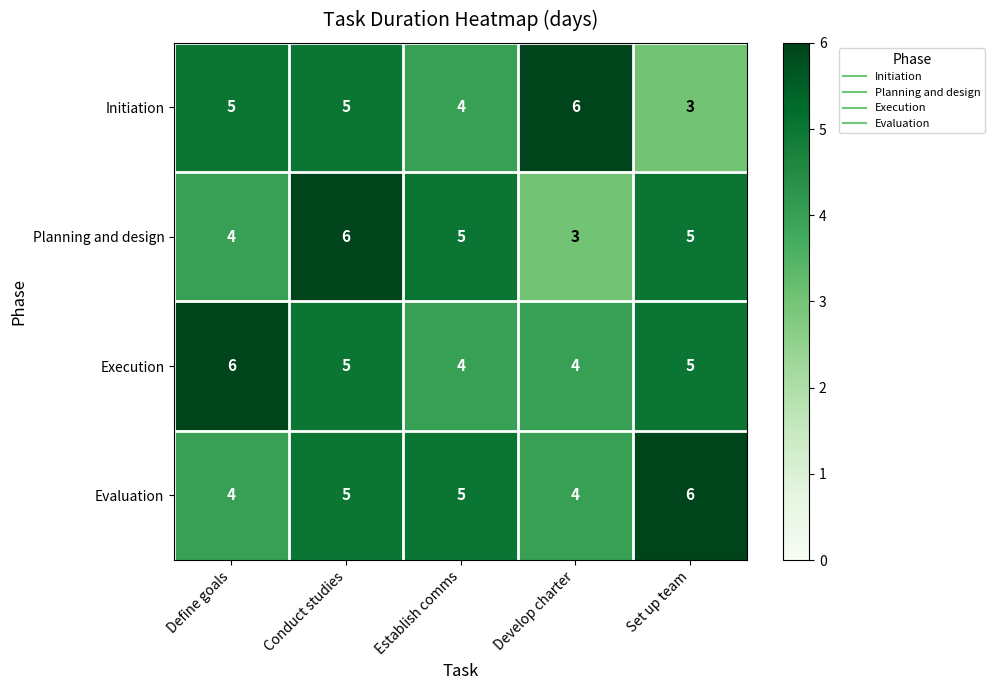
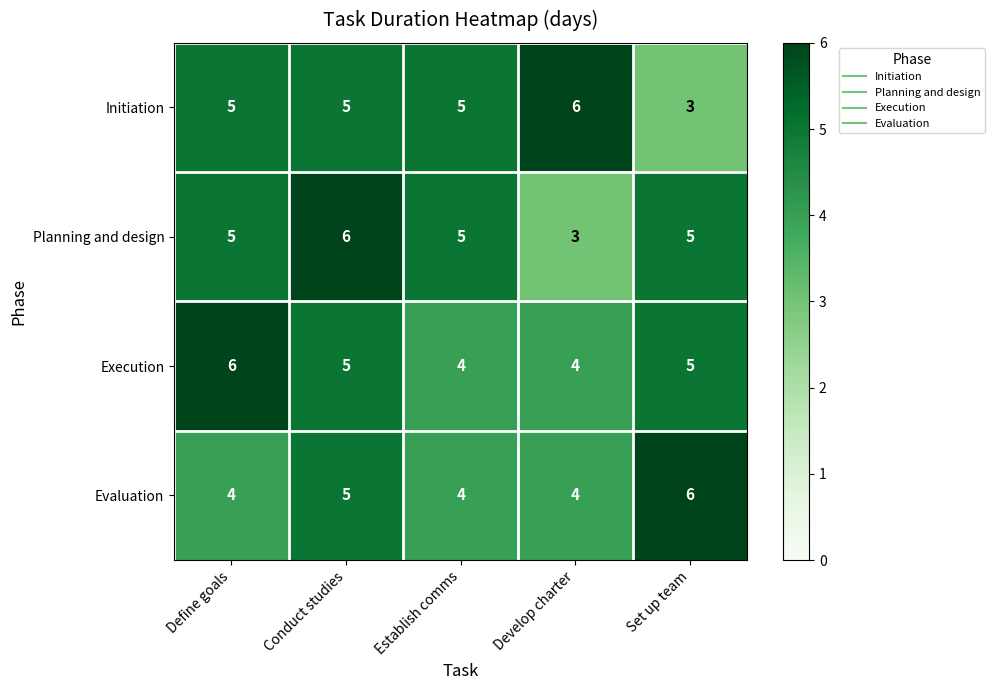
Initiation, Establish comms: 4 -> 5
Planning and design, Define goals: 4 -> 5
Evaluation, Establish comms: 5 -> 4
